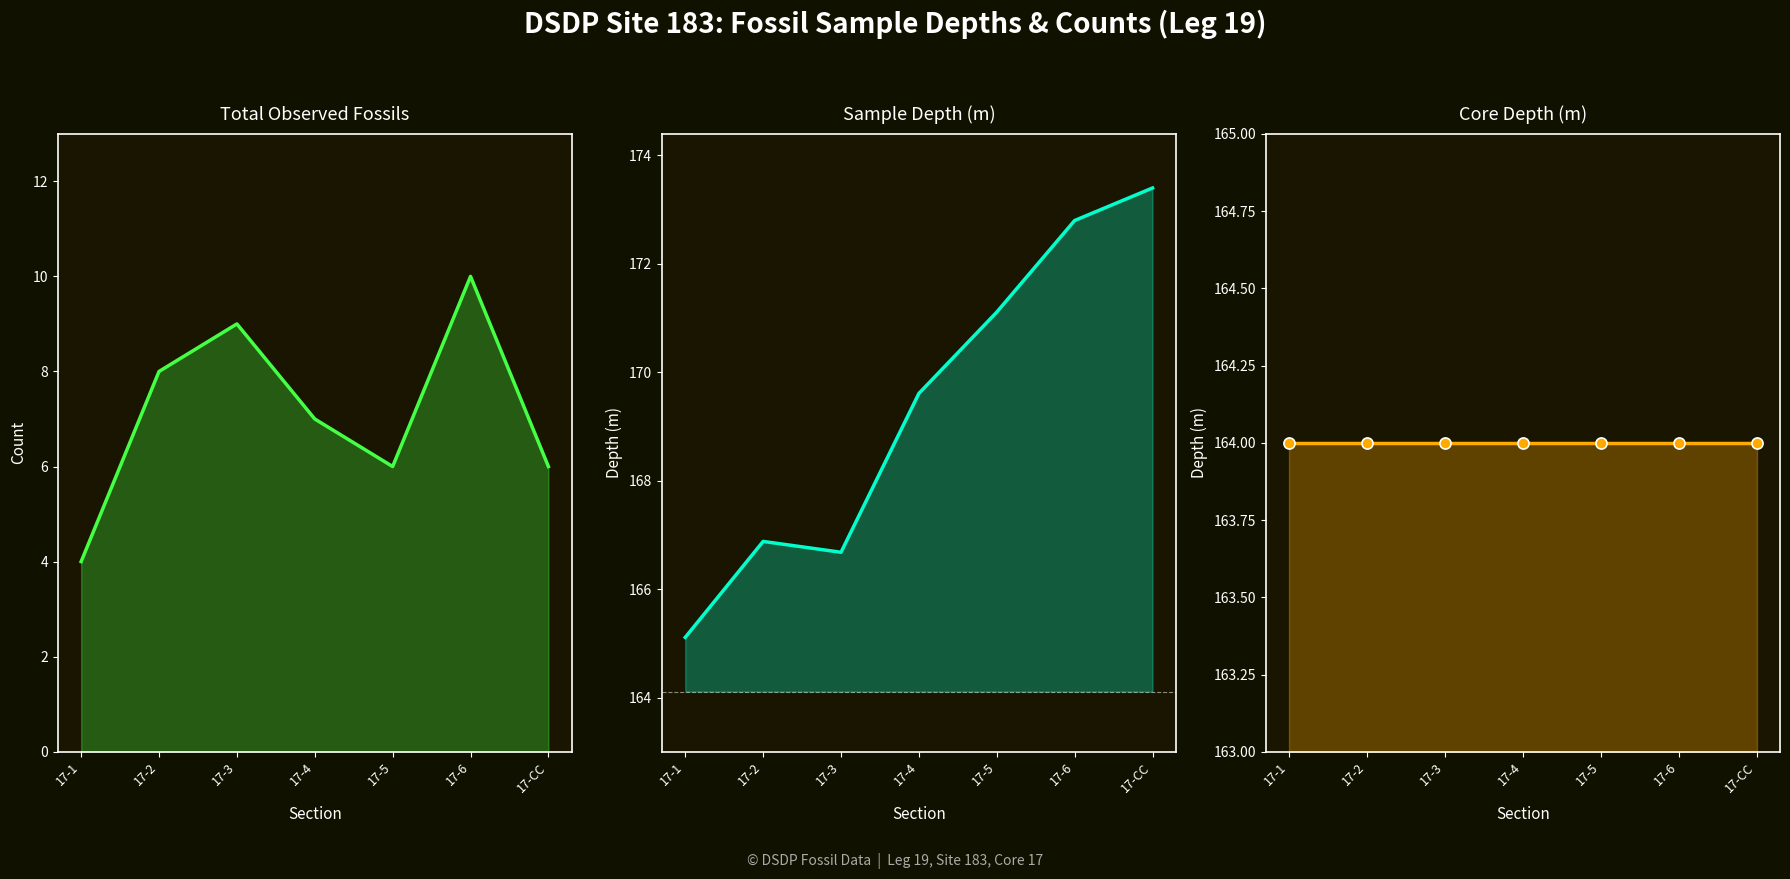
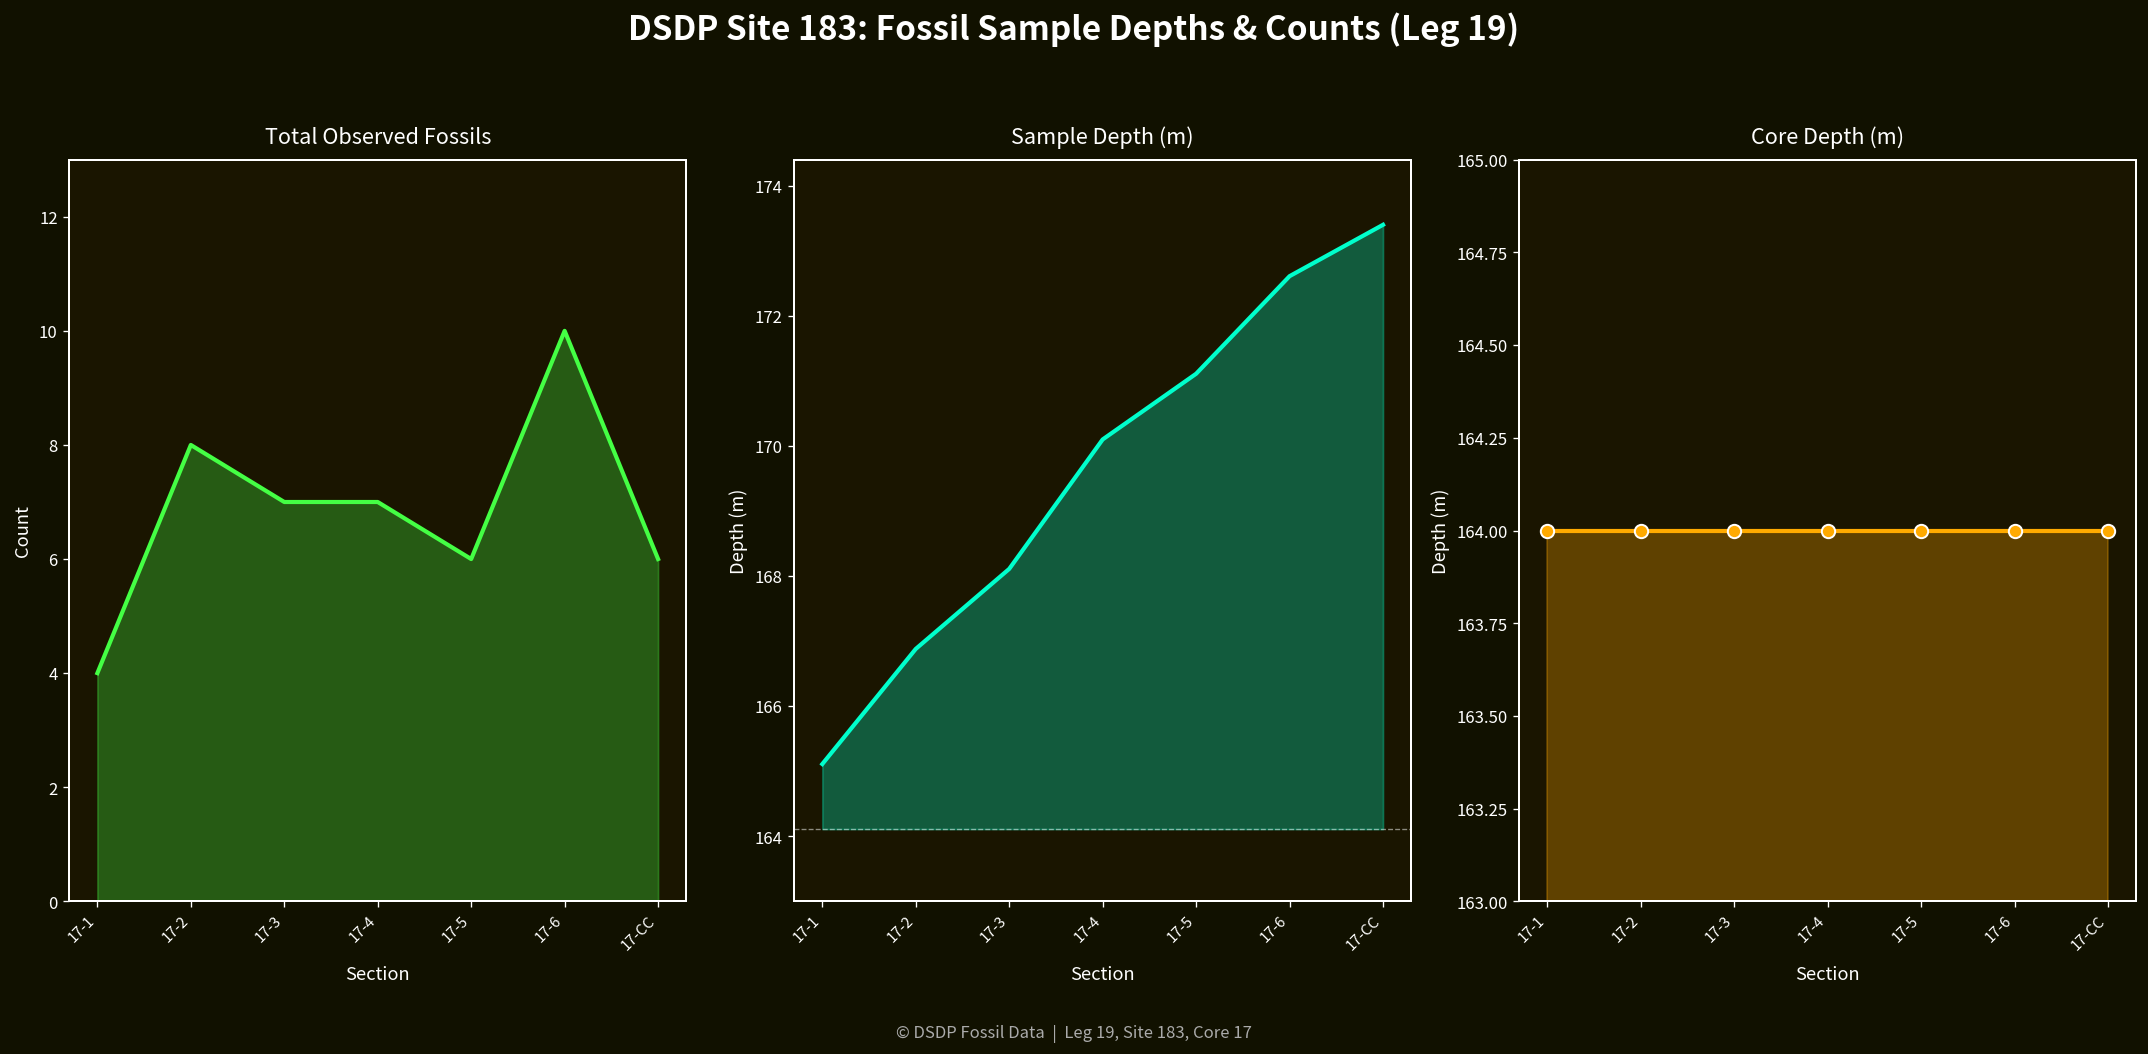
Total Observed Fossils, 17-3: 9 -> 7
Sample Depth (m), 17-3: 166.7 -> 168.1
Sample Depth (m), 17-4: 169.6 -> 170.1
Sample Depth (m), 17-6: 172.8 -> 172.6
